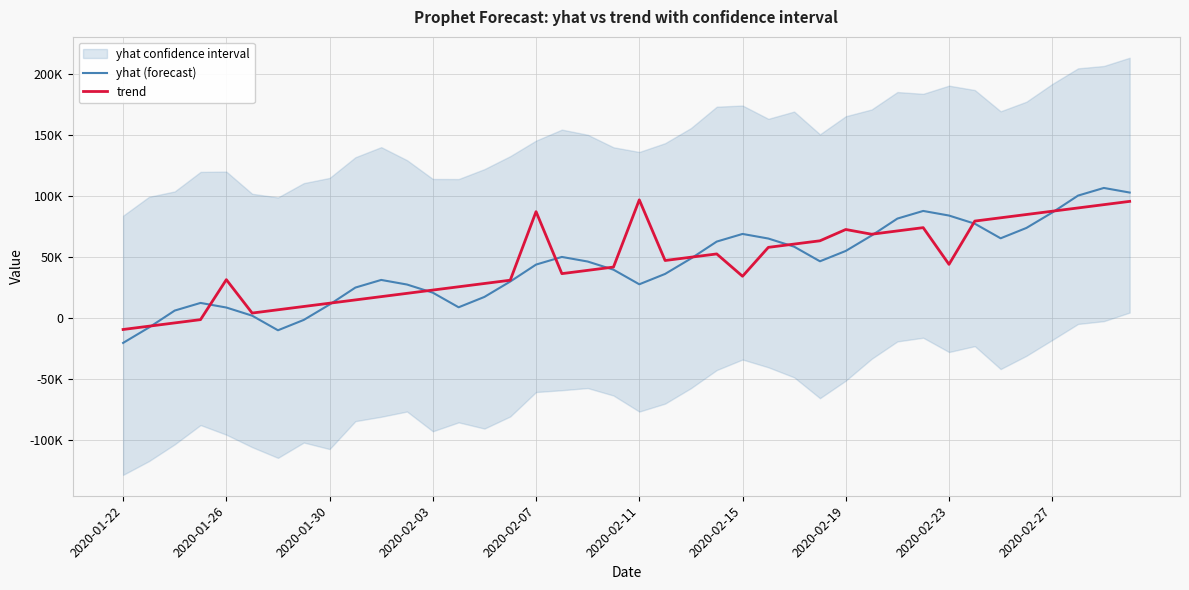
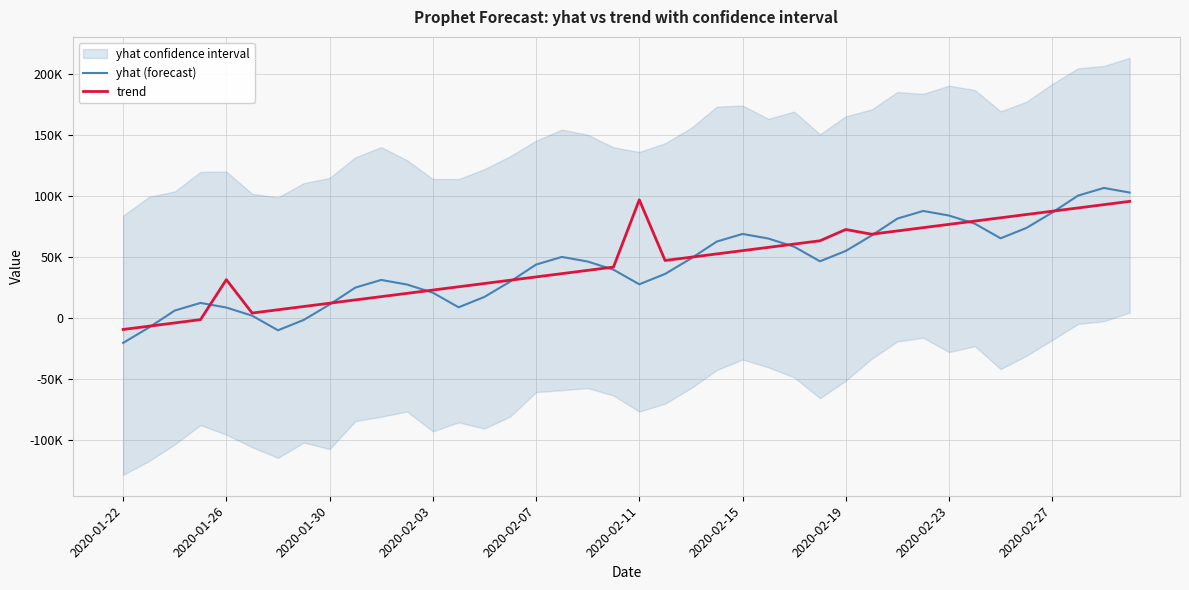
trend, 2020-02-07: 87000 -> 34000
trend, 2020-02-15: 34000 -> 55000
trend, 2020-02-23: 44000 -> 77000
